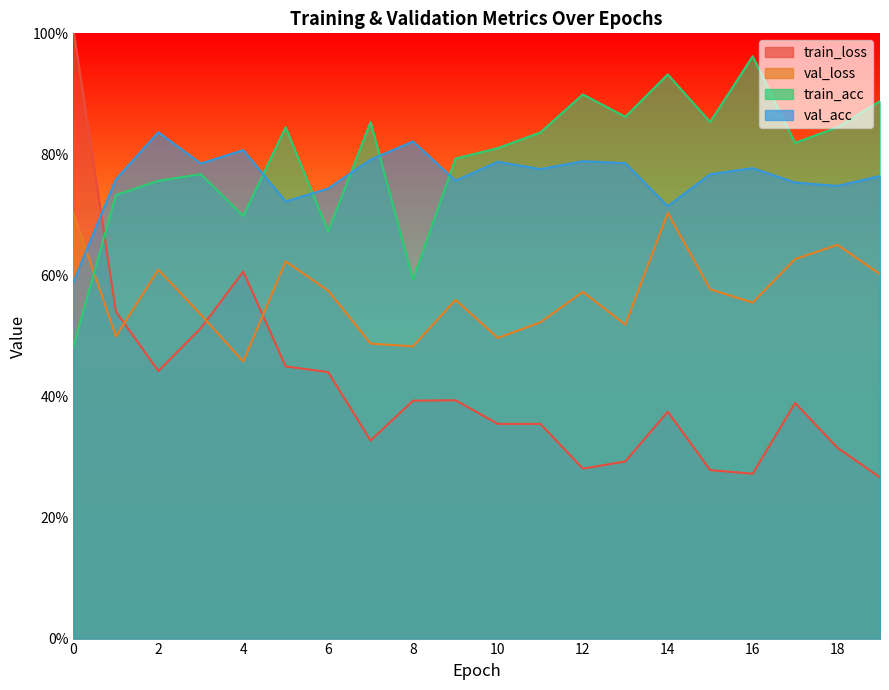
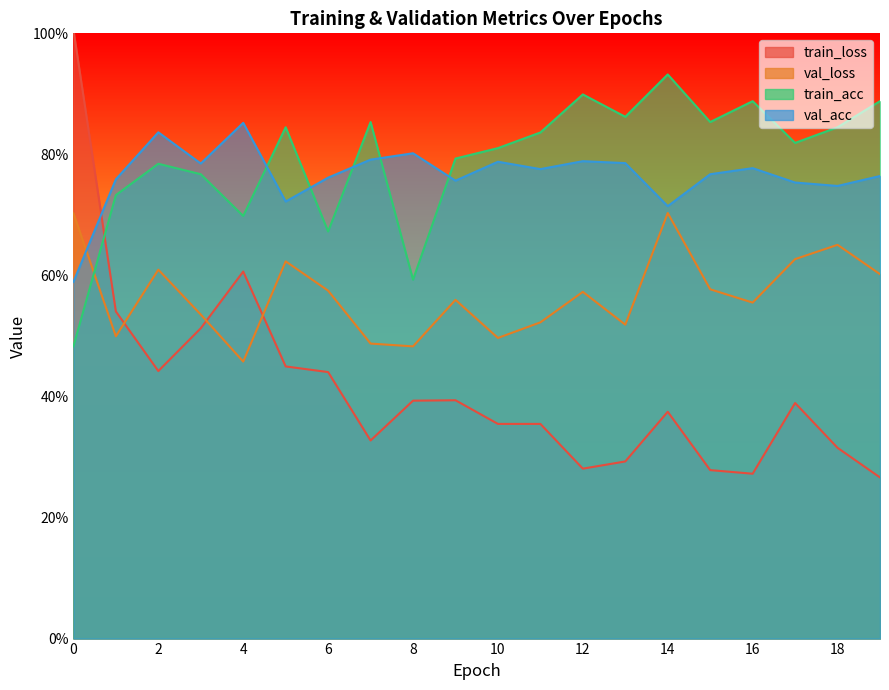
train_acc, 2: 76% -> 78%
val_acc, 4: 81% -> 85%
val_acc, 6: 74% -> 76%
val_acc, 8: 82% -> 80%
train_acc, 16: 96% -> 89%
